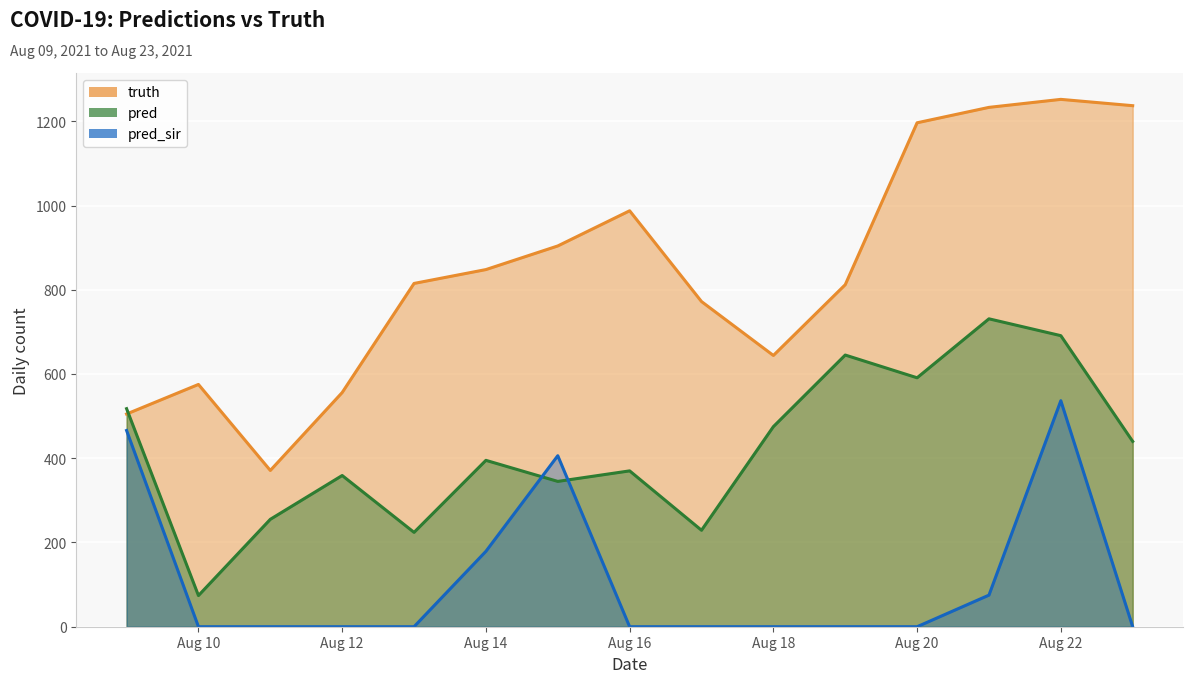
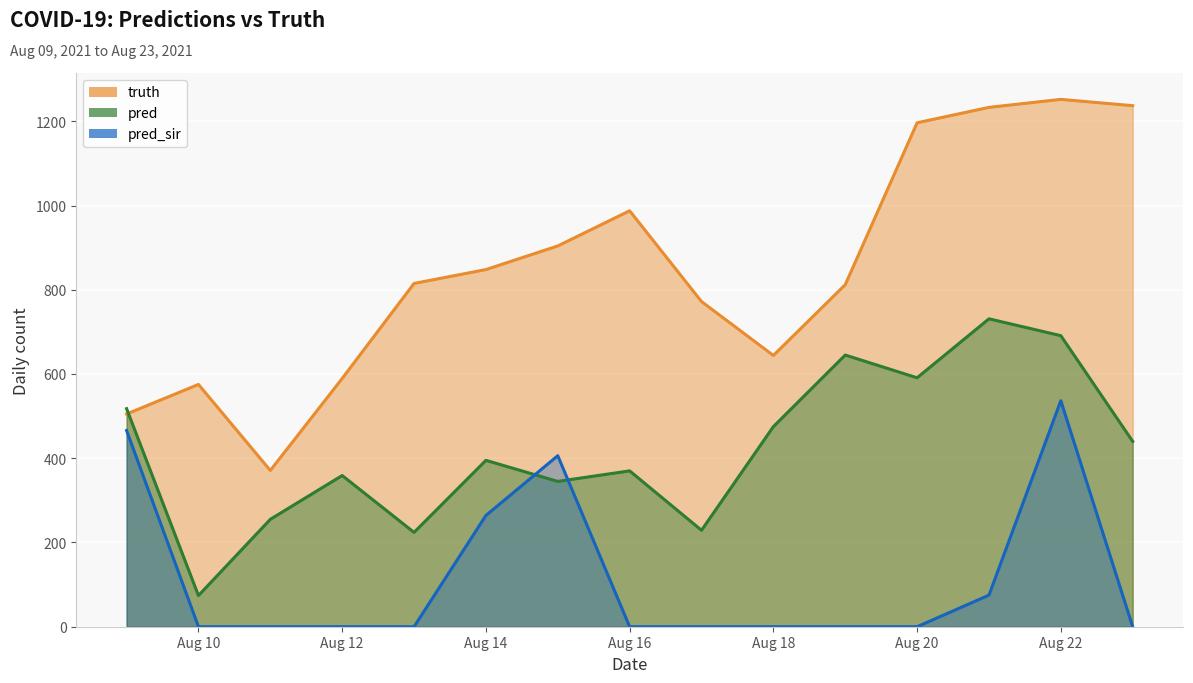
truth, Aug 12: 560 -> 590
pred_sir, Aug 14: 180 -> 260
